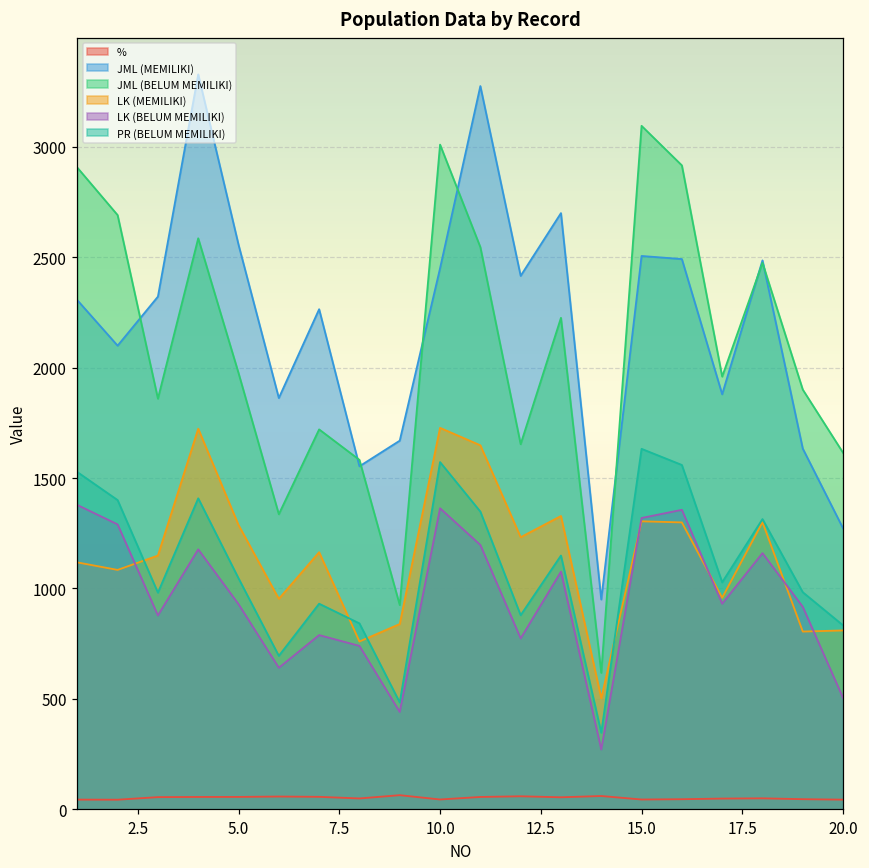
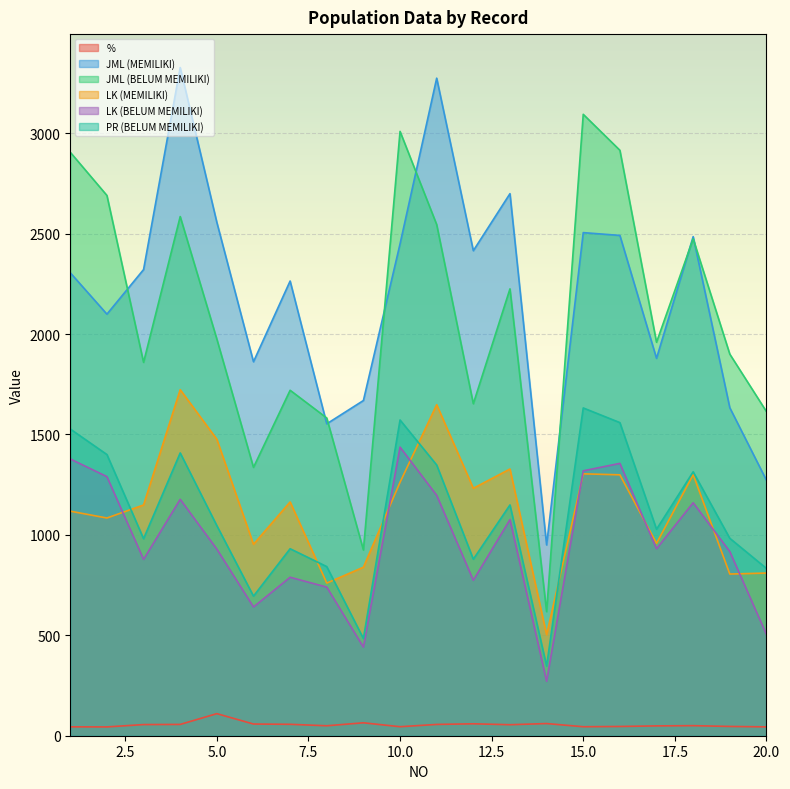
%, 5.0: 60 -> 110
LK (MEMILIKI), 5.0: 1290 -> 1480
LK (MEMILIKI), 10.0: 1730 -> 1260
LK (BELUM MEMILIKI), 10.0: 1360 -> 1440
